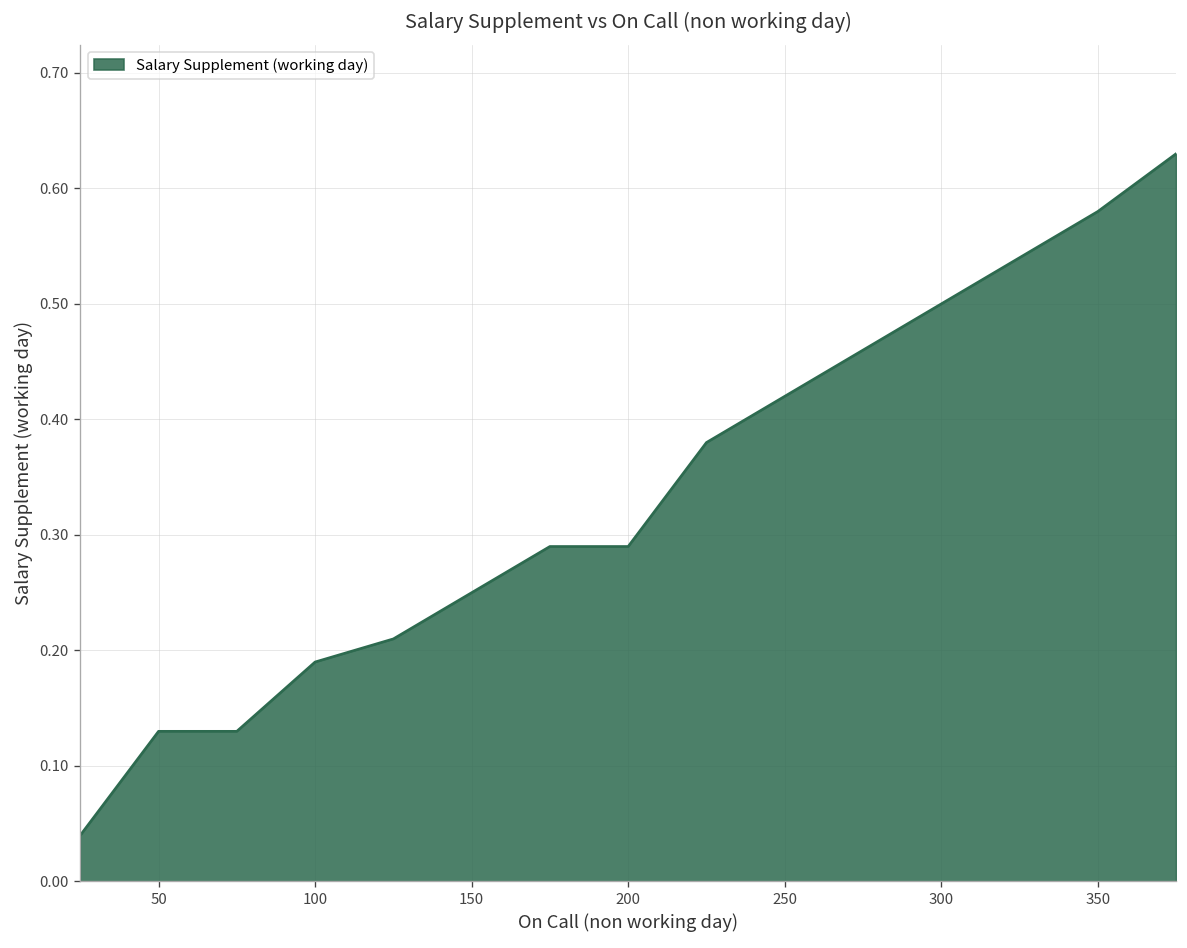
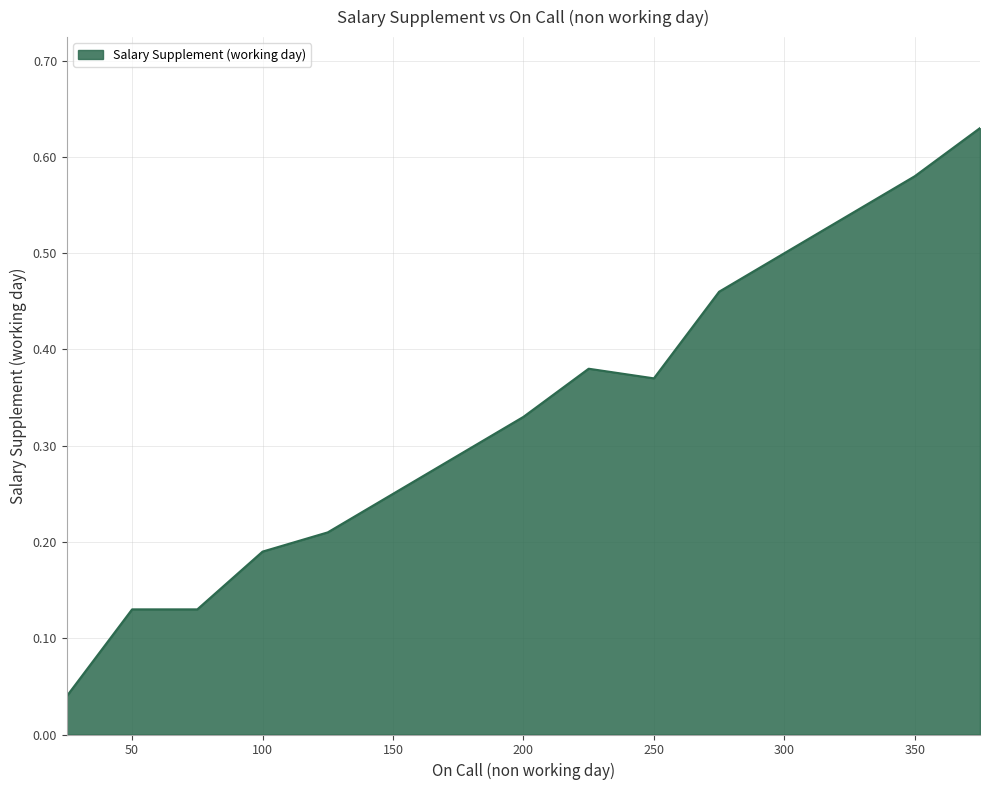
200: 0.29 -> 0.33
250: 0.42 -> 0.37
